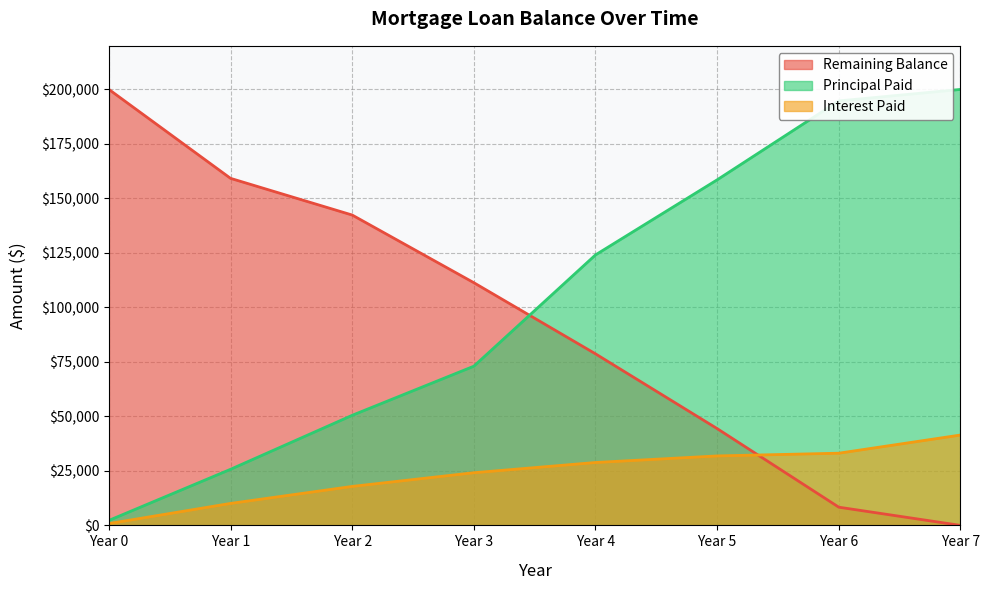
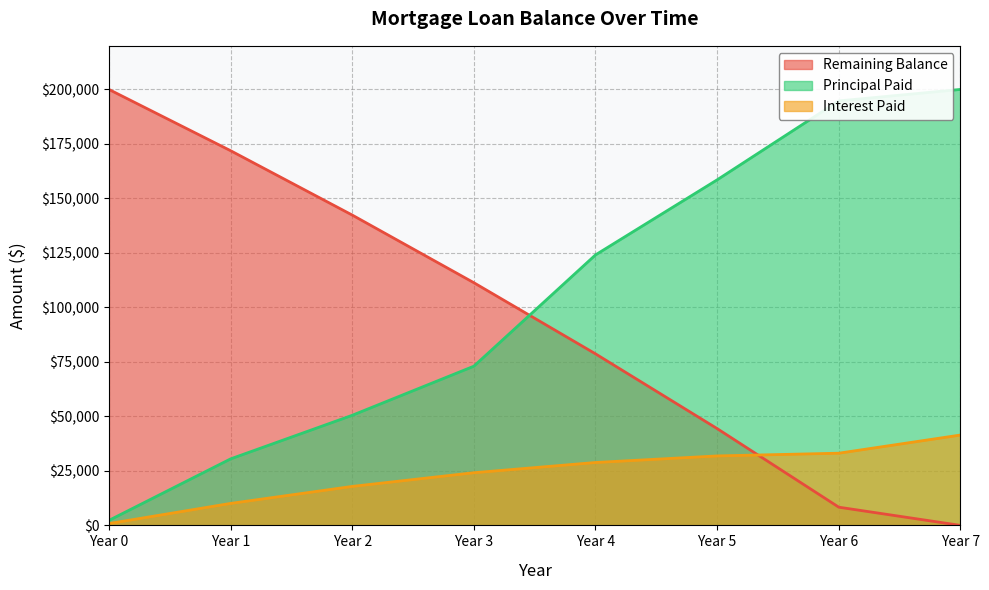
Remaining Balance, Year 1: $159,000 -> $172,000
Principal Paid, Year 1: $26,000 -> $30,000
